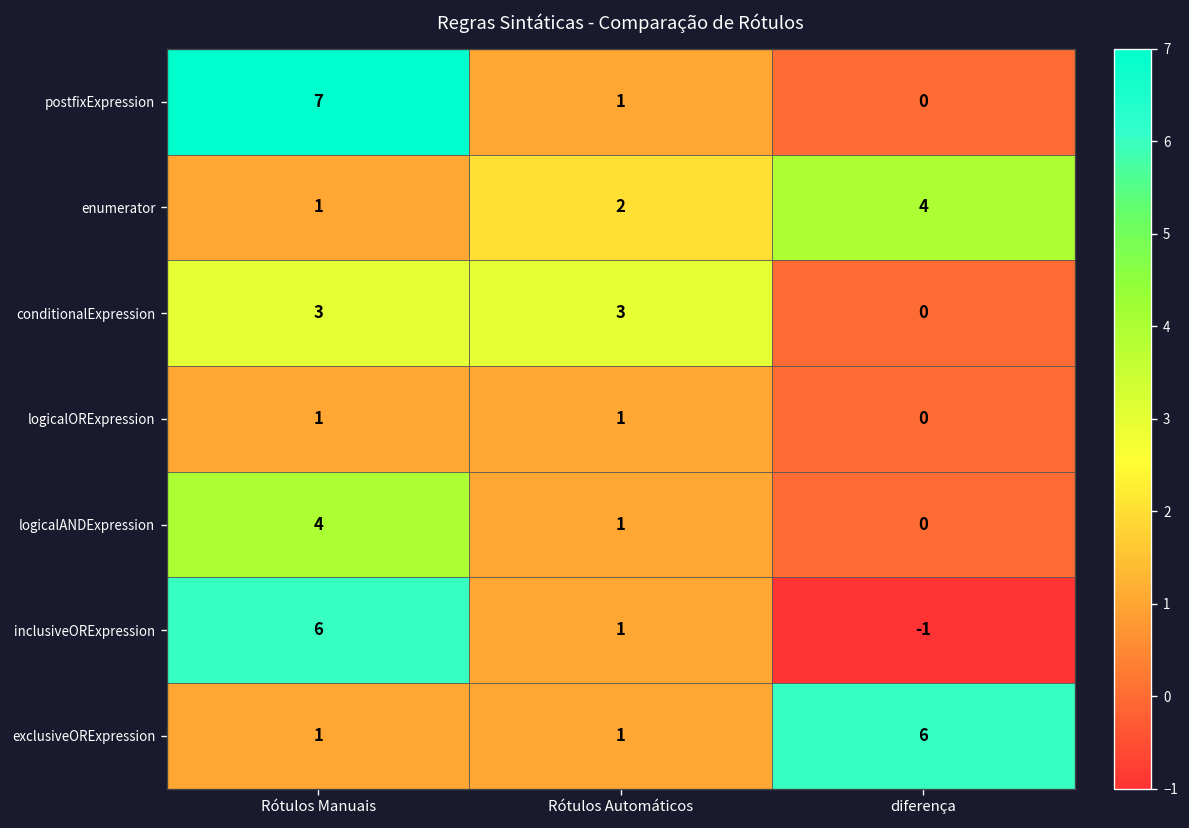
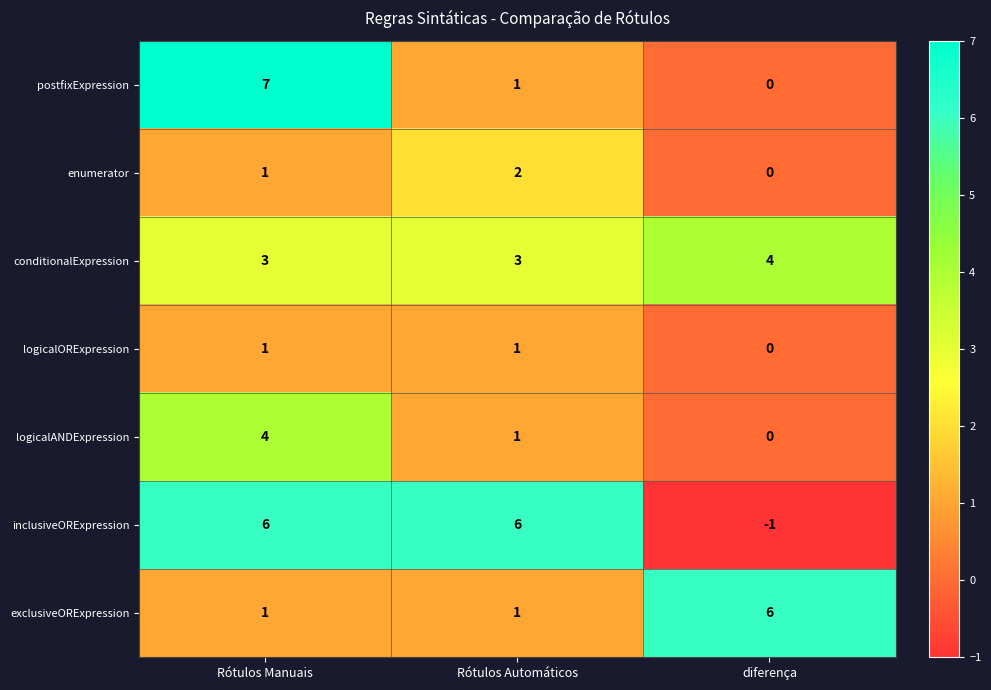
enumerator, diferença: 4 -> 0
conditionalExpression, diferença: 0 -> 4
inclusiveORExpression, Rótulos Automáticos: 1 -> 6
